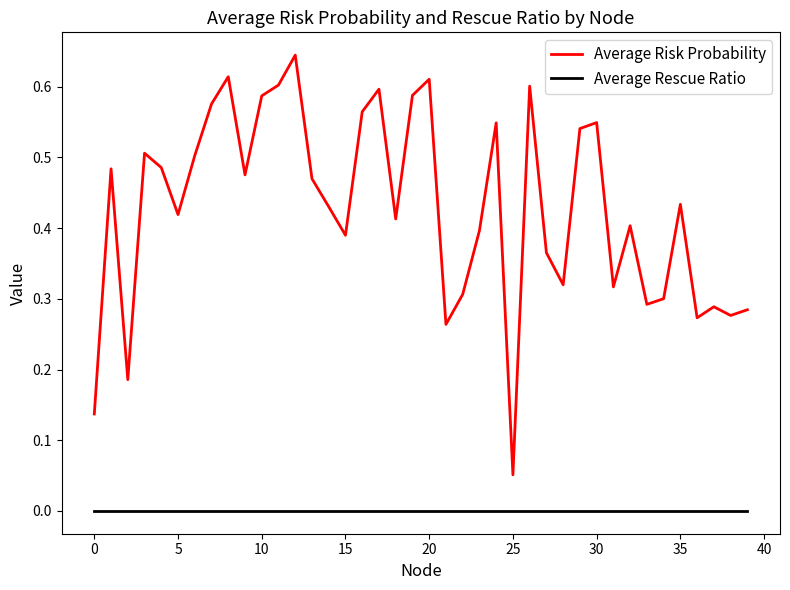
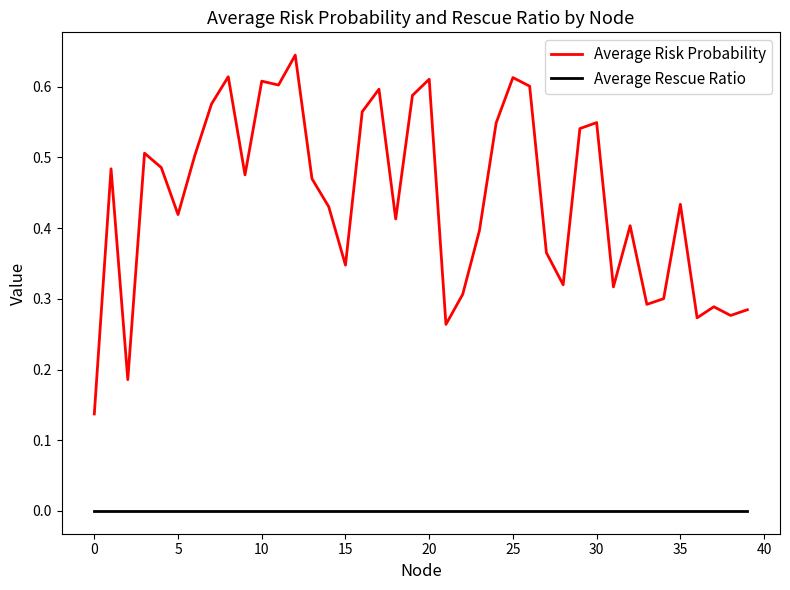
Average Risk Probability, 10: 0.59 -> 0.61
Average Risk Probability, 15: 0.39 -> 0.35
Average Risk Probability, 25: 0.05 -> 0.61
